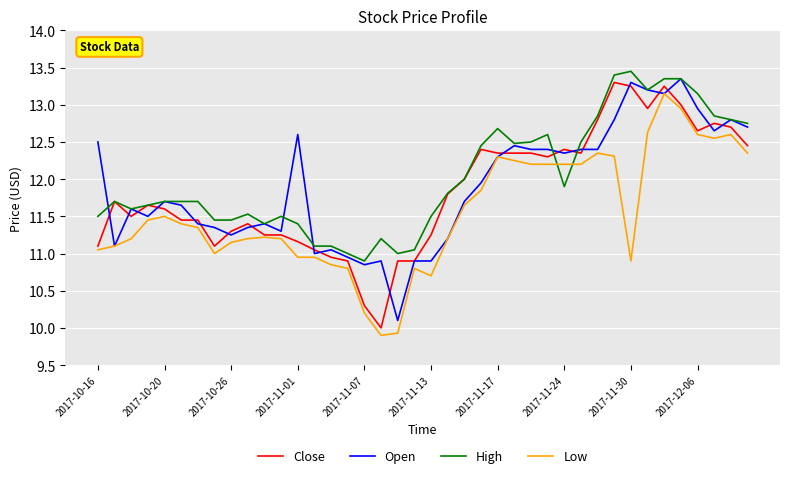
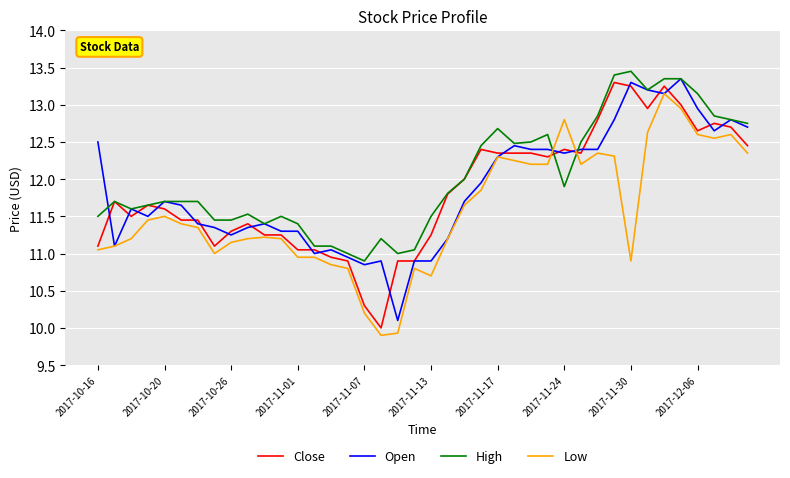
Close, 2017-11-01: 11.2 -> 11.1
Open, 2017-11-01: 12.6 -> 11.3
Low, 2017-11-24: 12.2 -> 12.8
